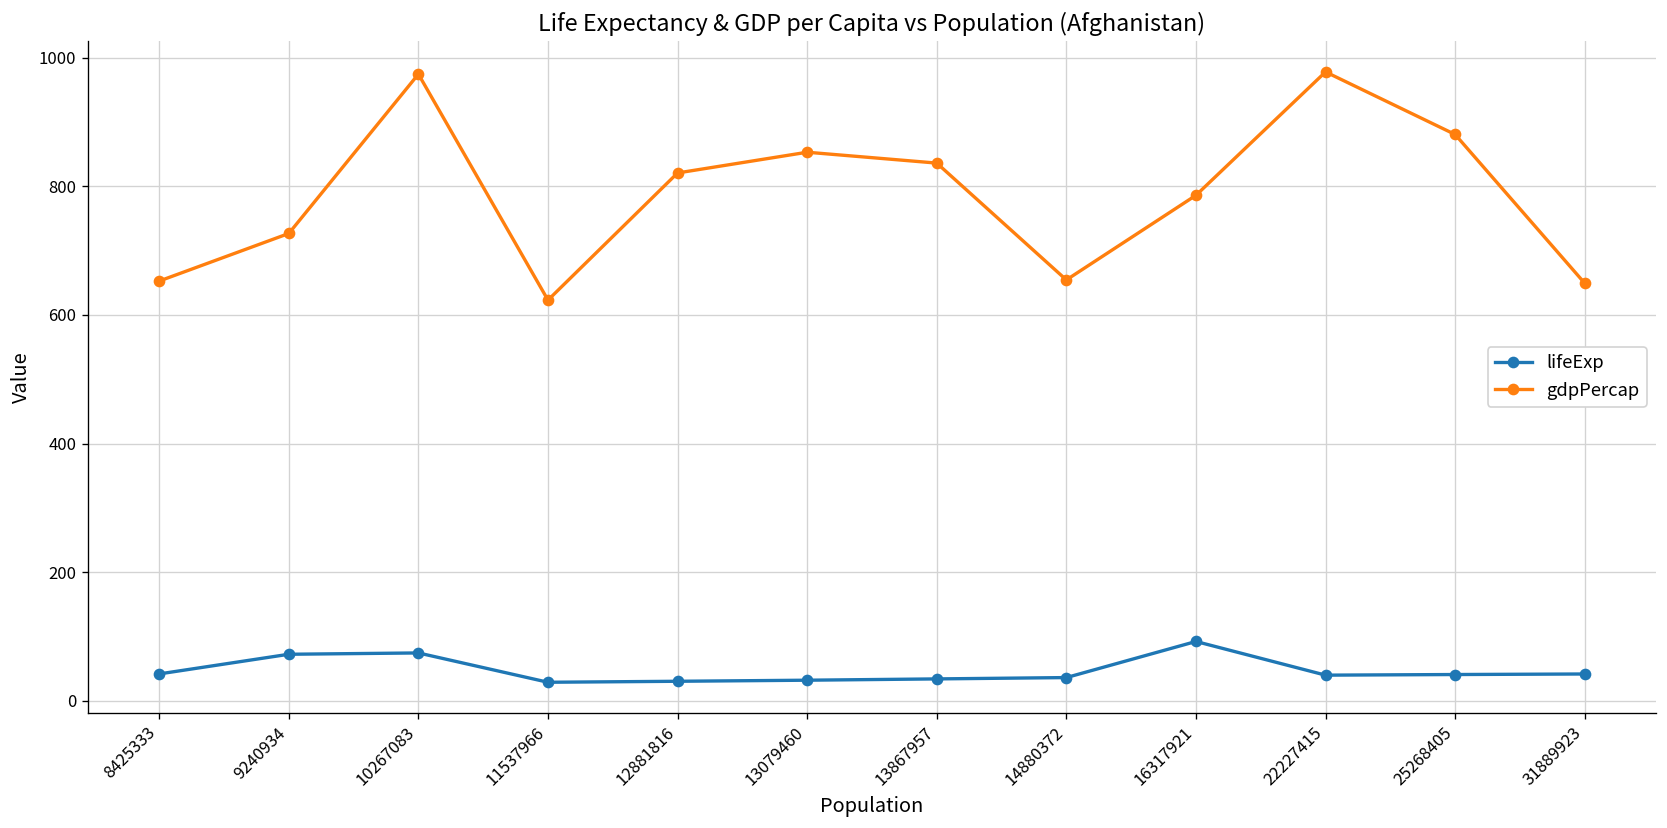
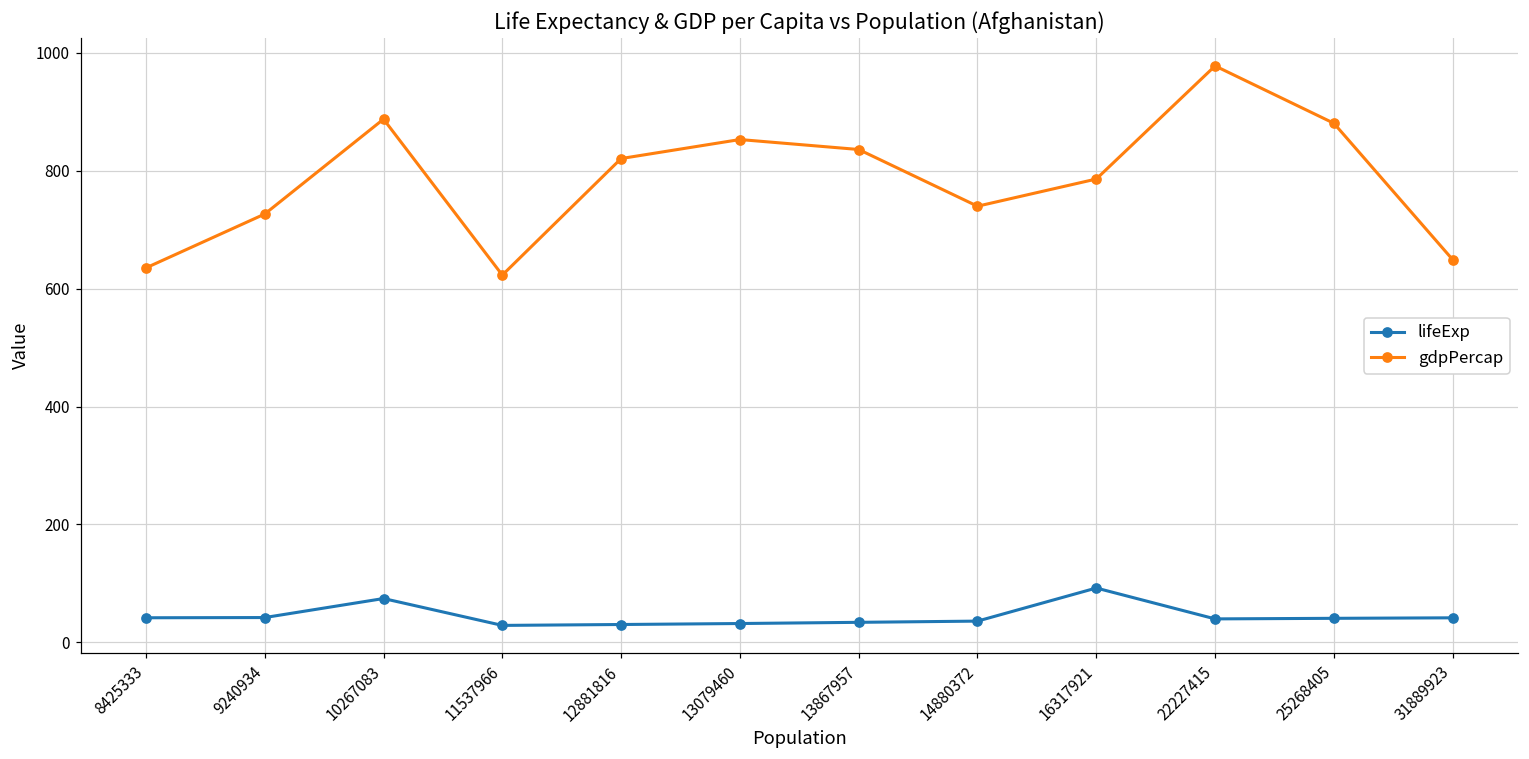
gdpPercap, 8425333: 650 -> 640
lifeExp, 9240934: 70 -> 40
gdpPercap, 10267083: 970 -> 890
gdpPercap, 14880372: 650 -> 740
